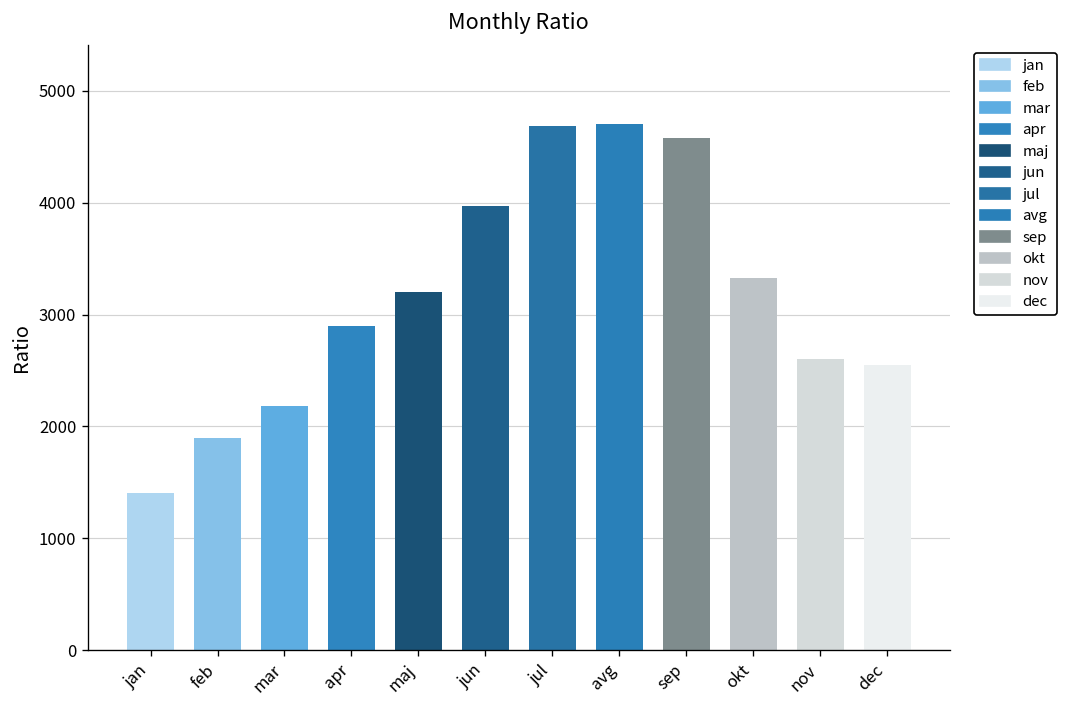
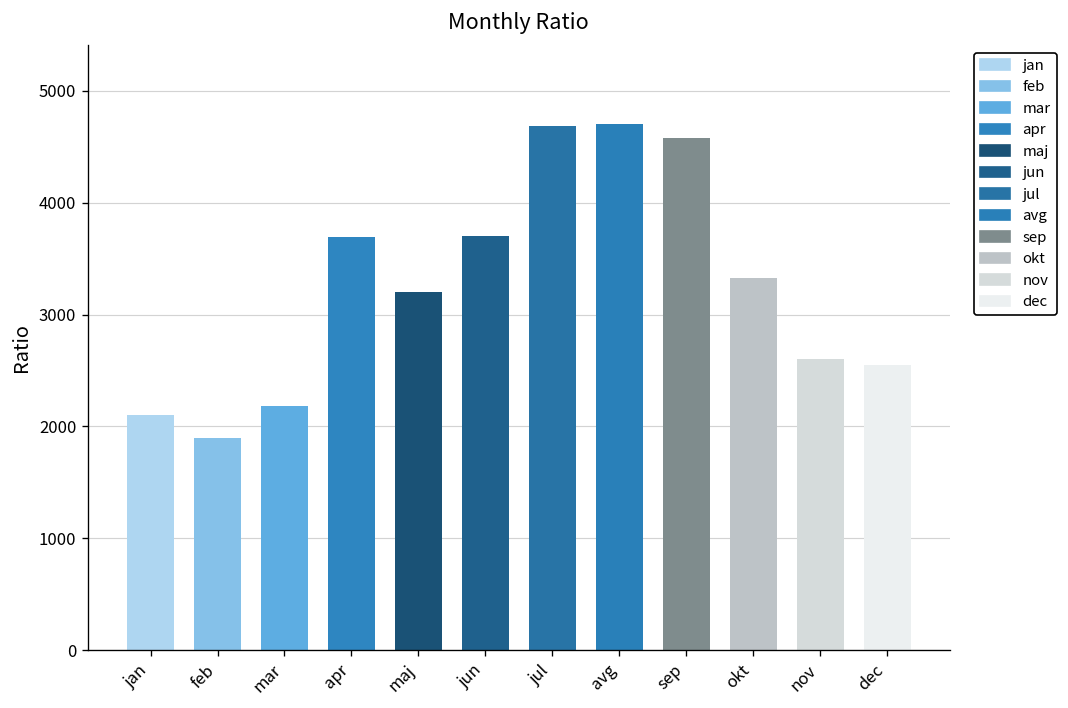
jan: 1400 -> 2100
apr: 2900 -> 3700
jun: 4000 -> 3700
